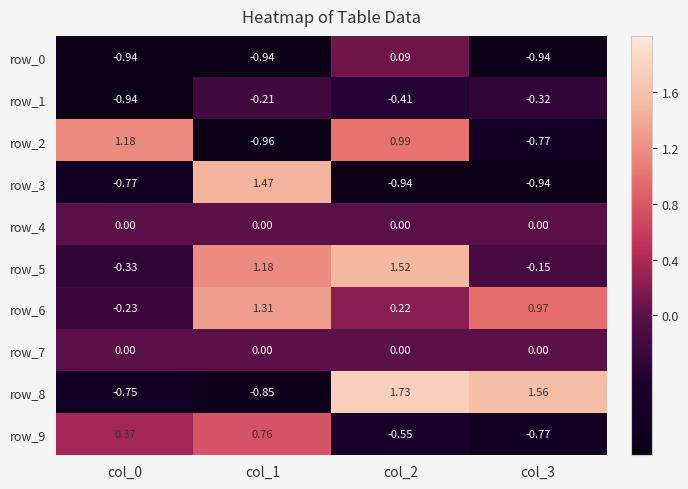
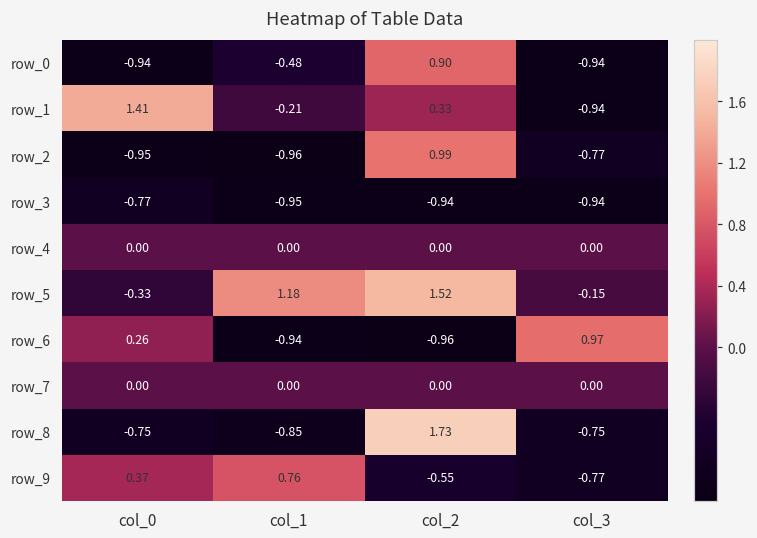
row_0, col_1: -0.94 -> -0.48
row_0, col_2: 0.09 -> 0.90
row_1, col_0: -0.94 -> 1.41
row_1, col_2: -0.41 -> 0.33
row_1, col_3: -0.32 -> -0.94
row_2, col_0: 1.18 -> -0.95
row_3, col_1: 1.47 -> -0.95
row_6, col_0: -0.23 -> 0.26
row_6, col_1: 1.31 -> -0.94
row_6, col_2: 0.22 -> -0.96
row_8, col_3: 1.56 -> -0.75
